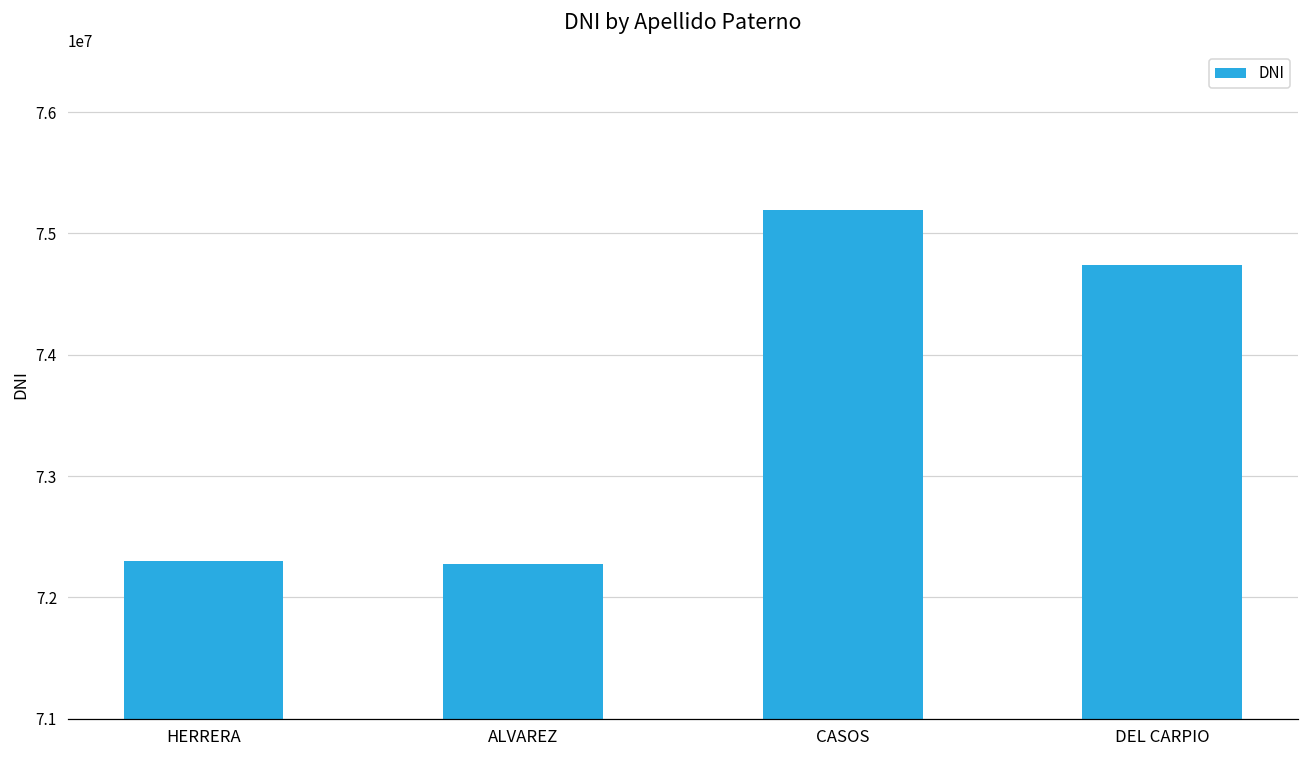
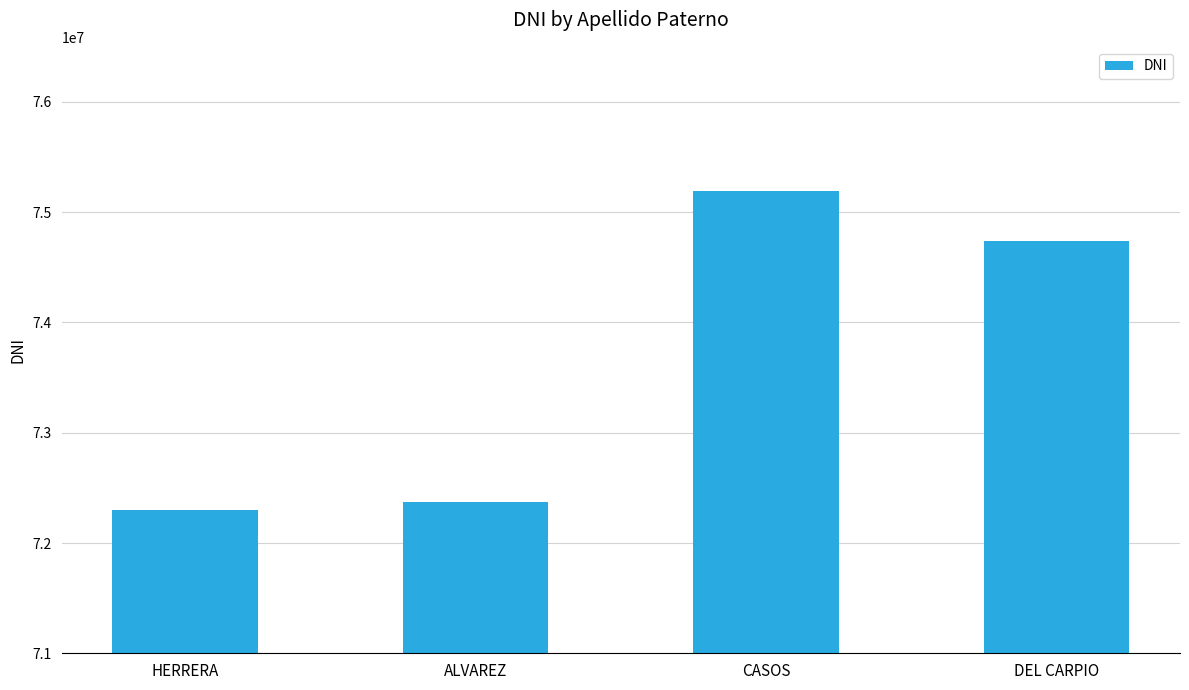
ALVAREZ: 72270000 -> 72370000
